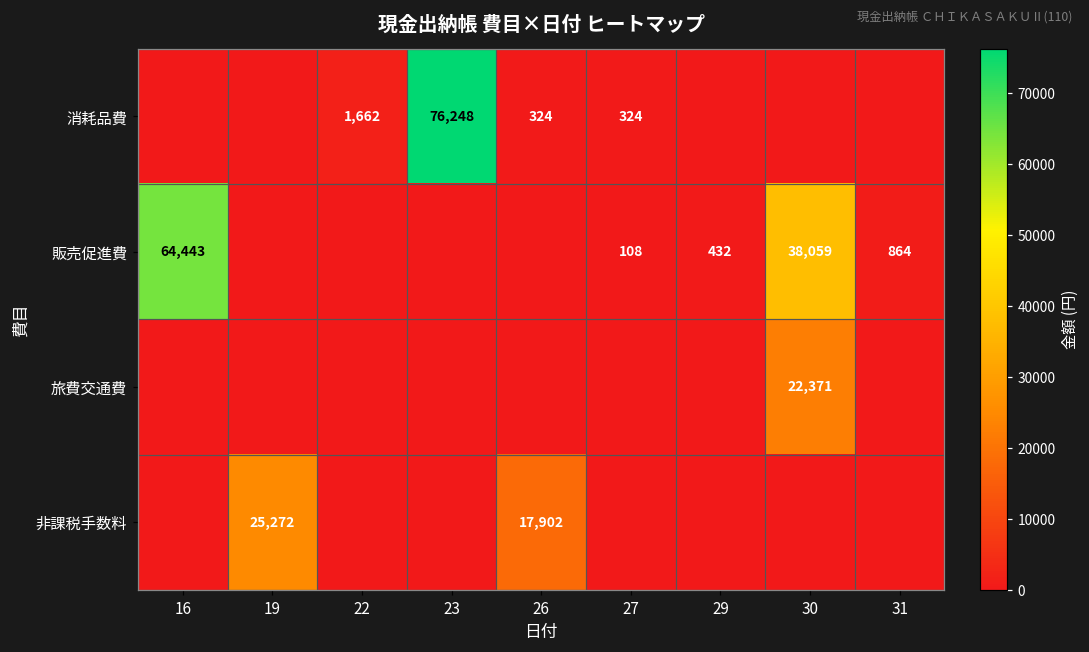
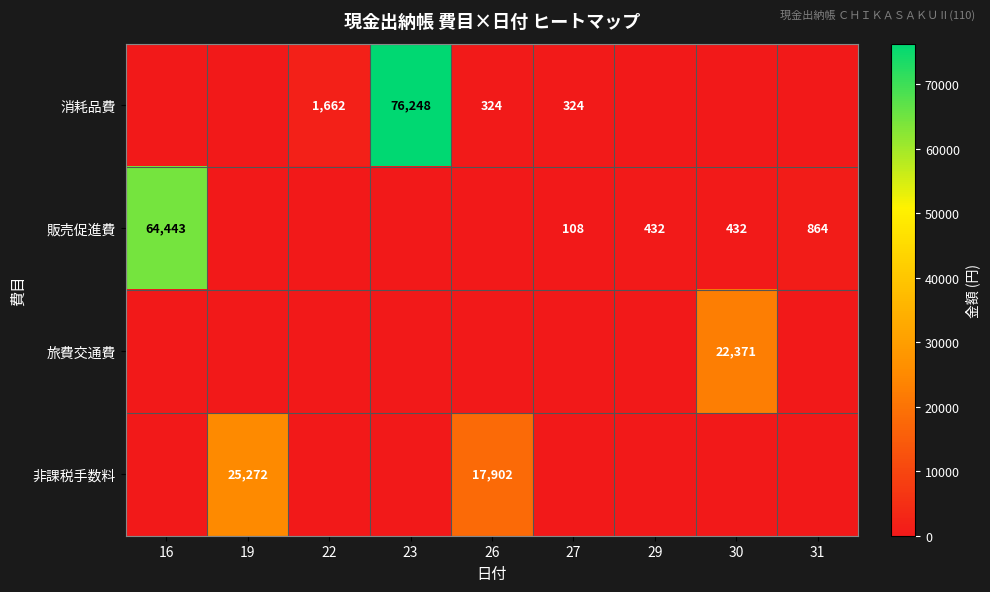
販売促進費, 30: 38,059 -> 432
